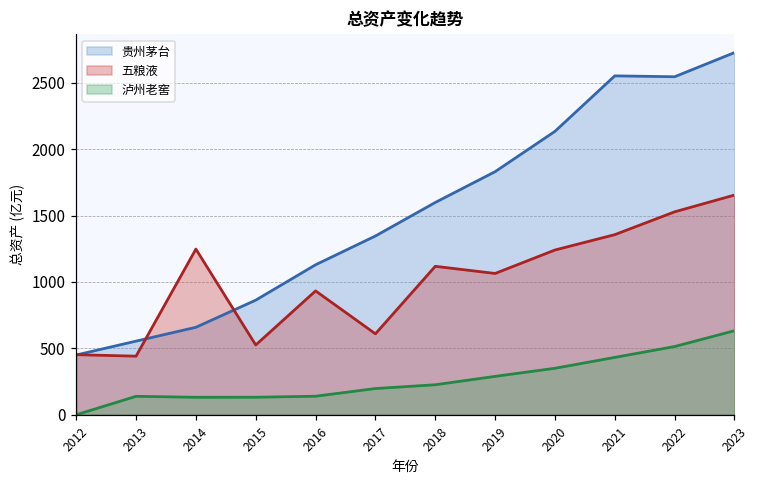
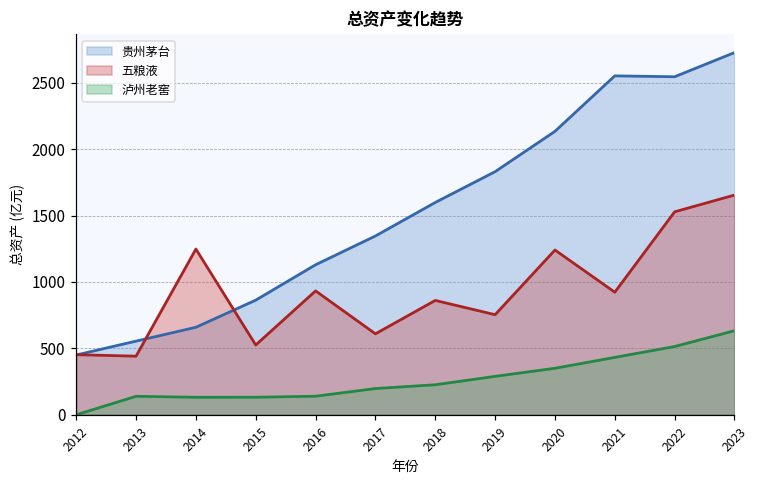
五粮液, 2018: 1120 -> 860
五粮液, 2019: 1060 -> 750
五粮液, 2021: 1360 -> 920
